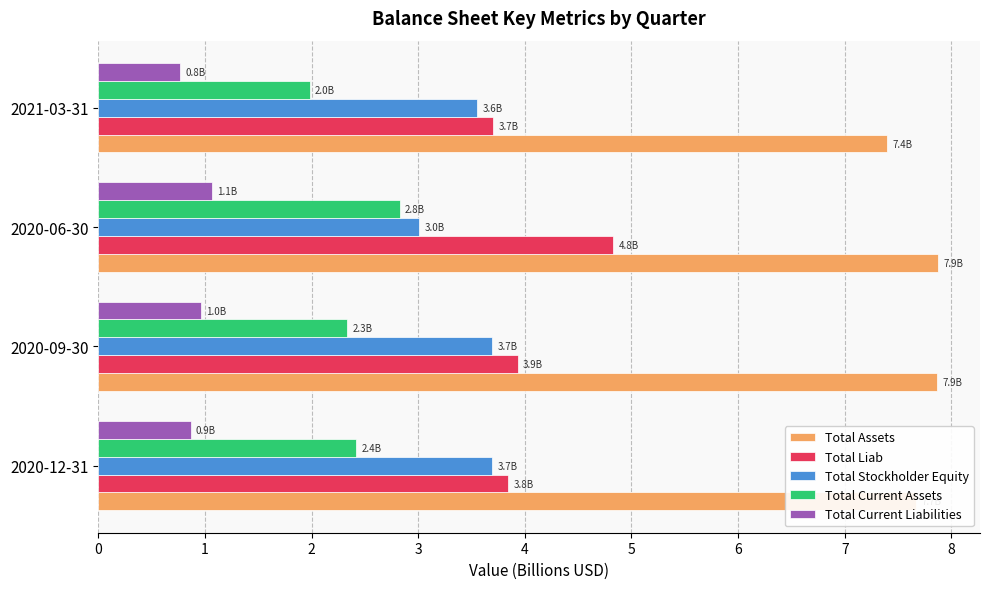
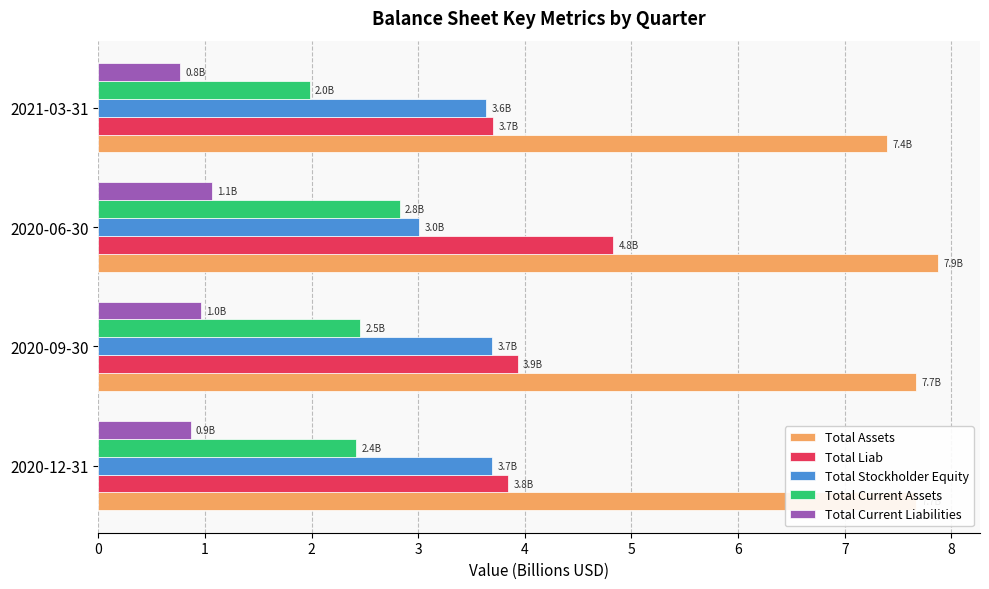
Total Stockholder Equity, 2021-03-31: 3.56 -> 3.64
Total Current Assets, 2020-09-30: 2.3B -> 2.5B
Total Assets, 2020-09-30: 7.9B -> 7.7B
